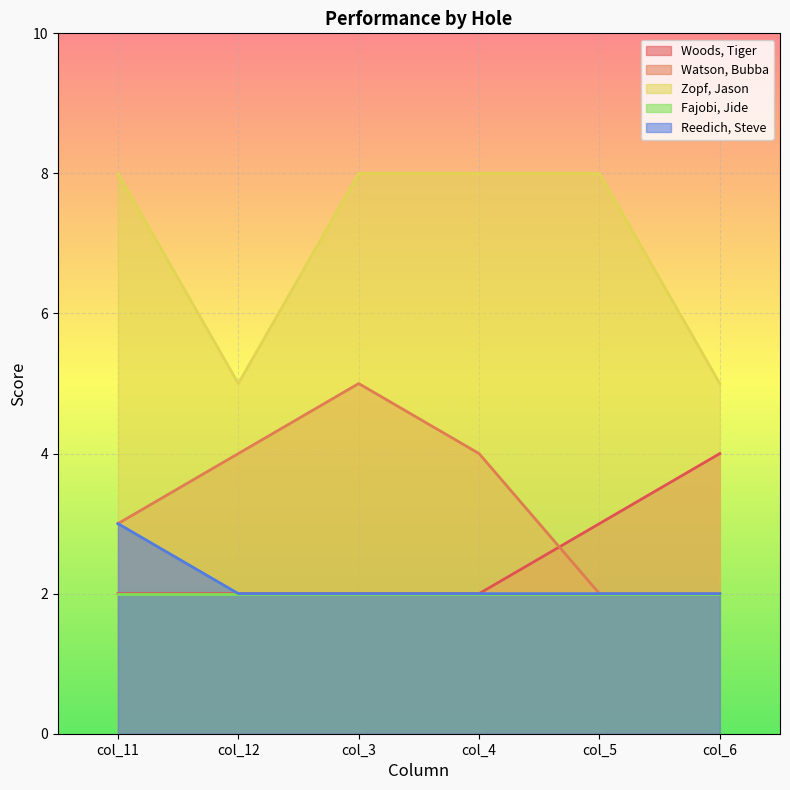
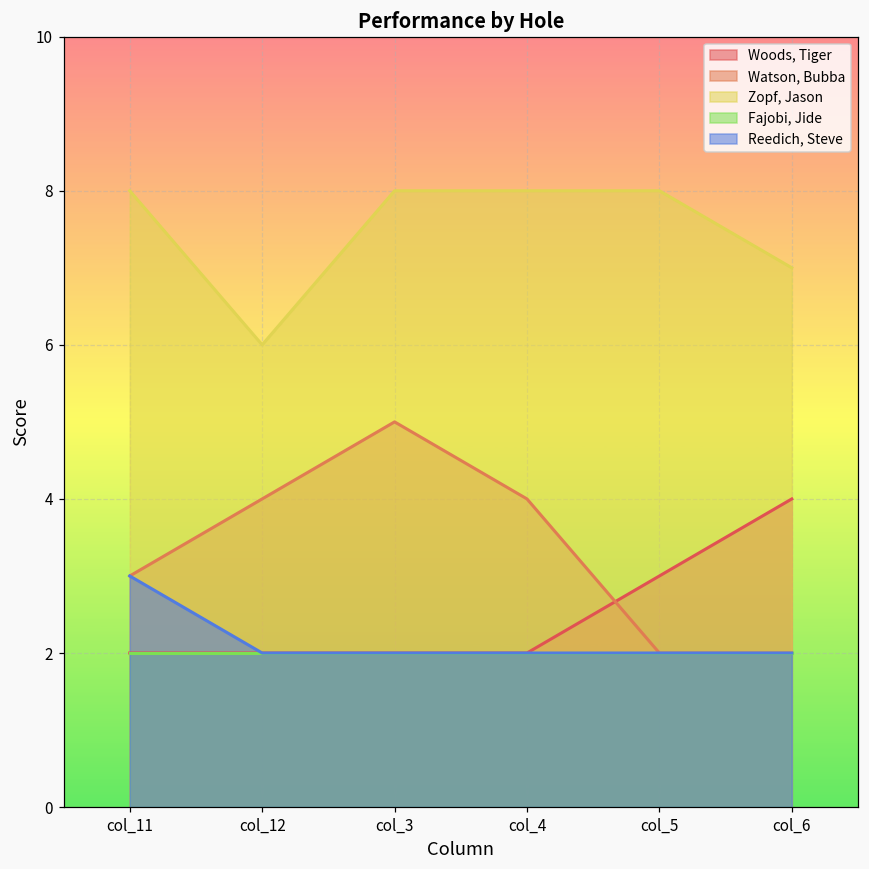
Zopf, Jason, col_12: 5 -> 6
Zopf, Jason, col_6: 5 -> 7
